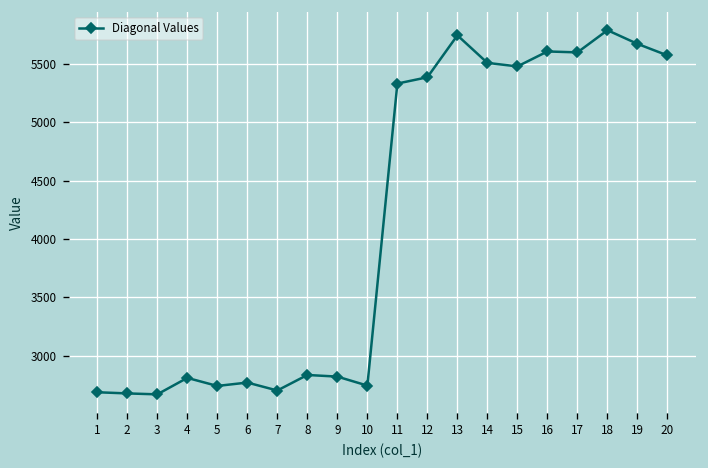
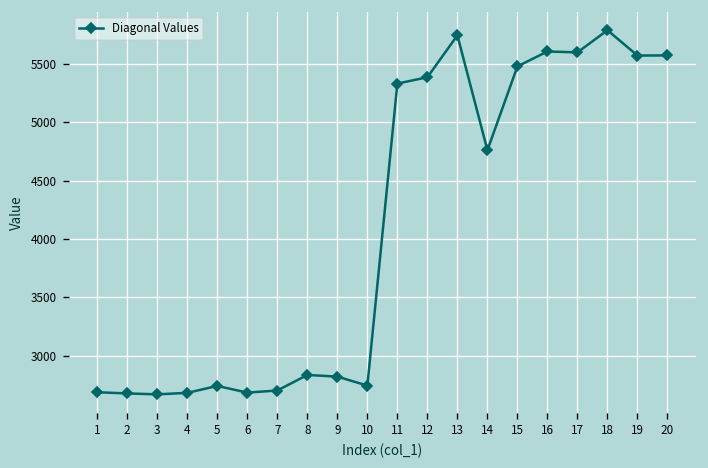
4: 2800 -> 2700
6: 2800 -> 2700
14: 5500 -> 4800
19: 5700 -> 5600
